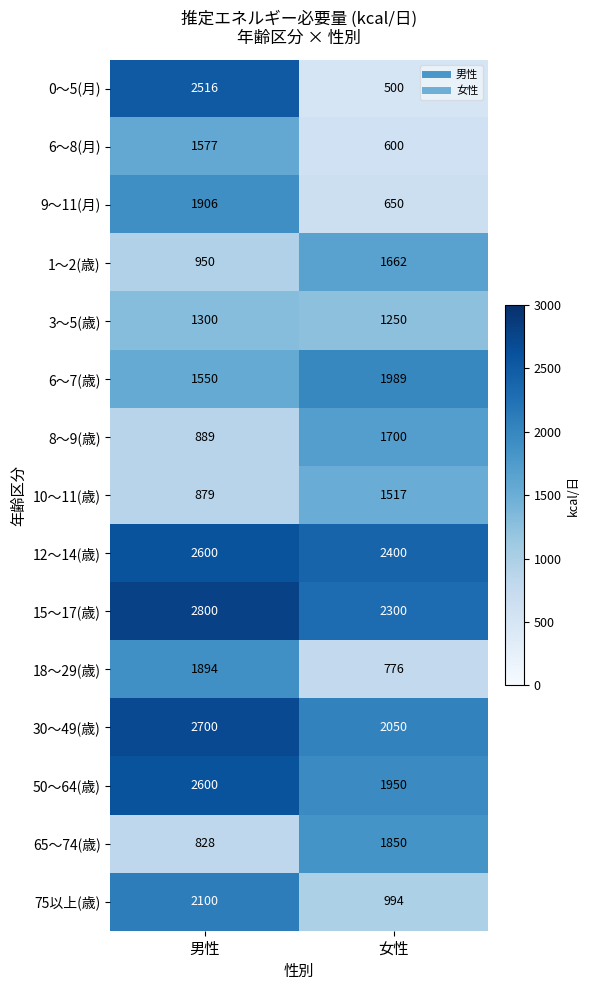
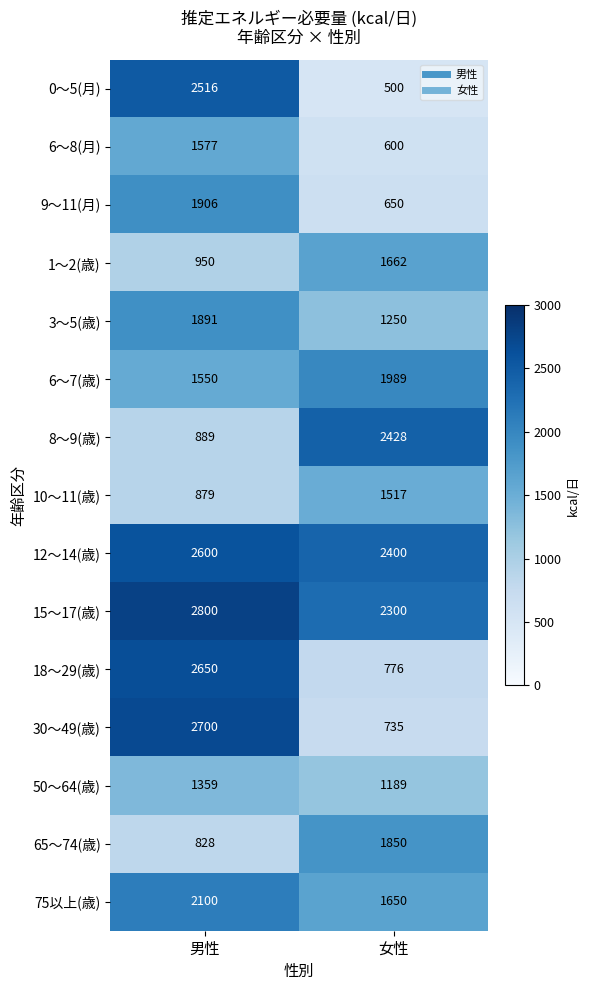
3～5(歳), 男性: 1300 -> 1891
8～9(歳), 女性: 1700 -> 2428
18～29(歳), 男性: 1894 -> 2650
30～49(歳), 女性: 2050 -> 735
50～64(歳), 男性: 2600 -> 1359
50～64(歳), 女性: 1950 -> 1189
75以上(歳), 女性: 994 -> 1650
